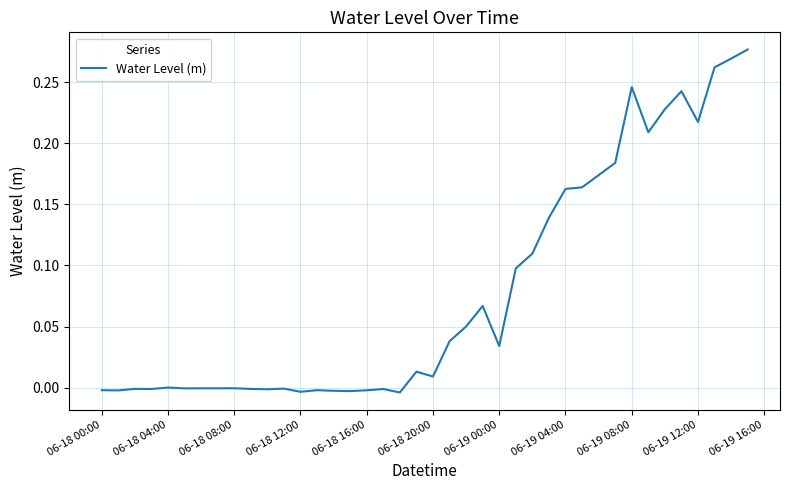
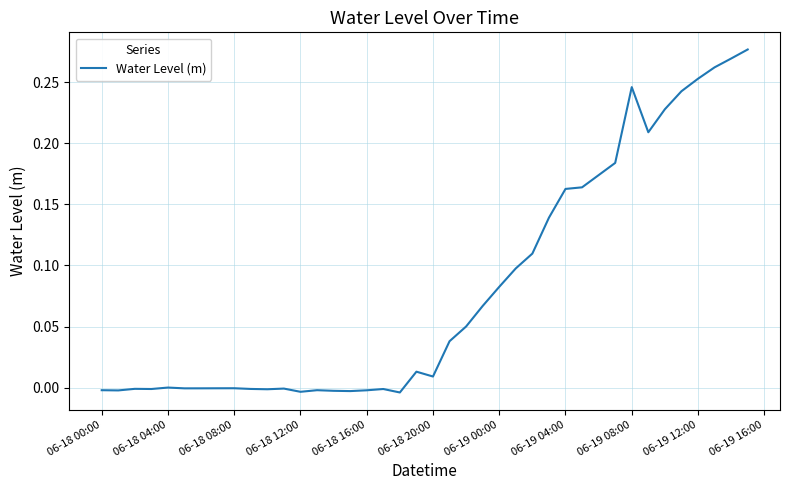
06-19 00:00: 0.034 -> 0.083
06-19 12:00: 0.218 -> 0.253
